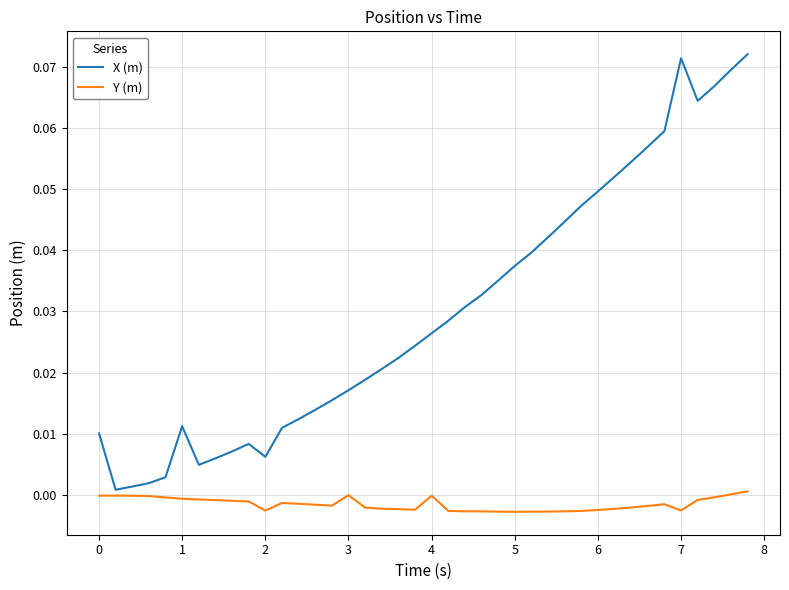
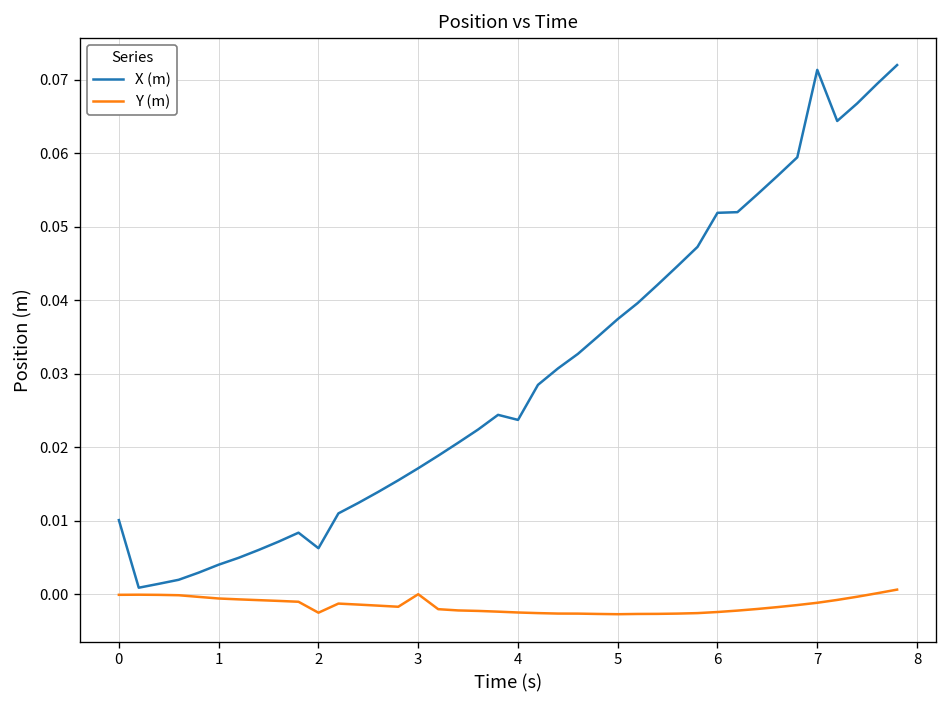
X (m), 1: 0.011 -> 0.004
X (m), 4: 0.026 -> 0.024
Y (m), 4: 0.000 -> -0.002
X (m), 6: 0.050 -> 0.052
Y (m), 7: -0.002 -> -0.001
